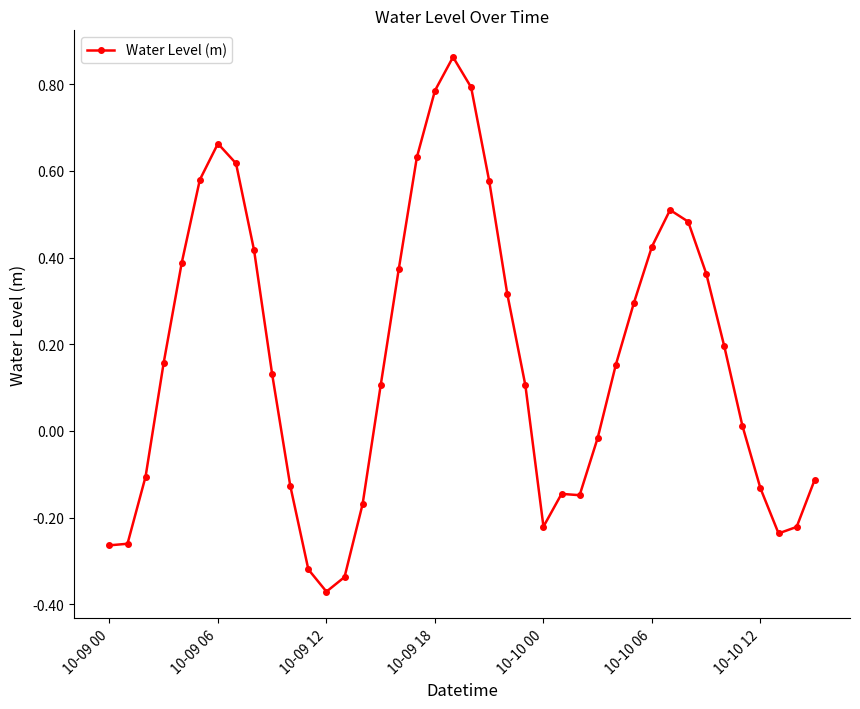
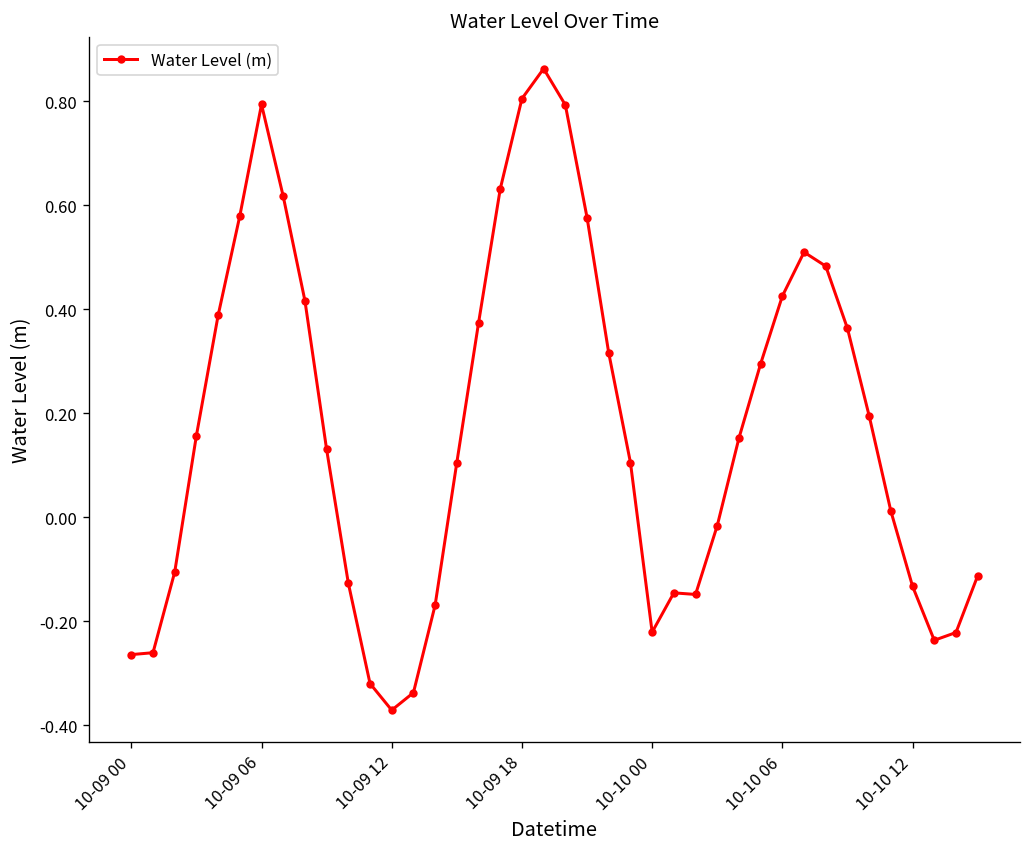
10-09 06: 0.66 -> 0.79
10-09 18: 0.79 -> 0.80
